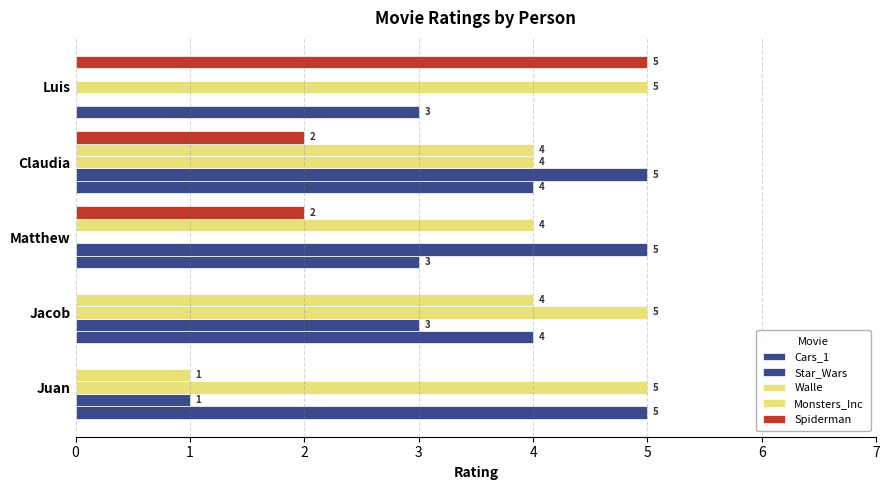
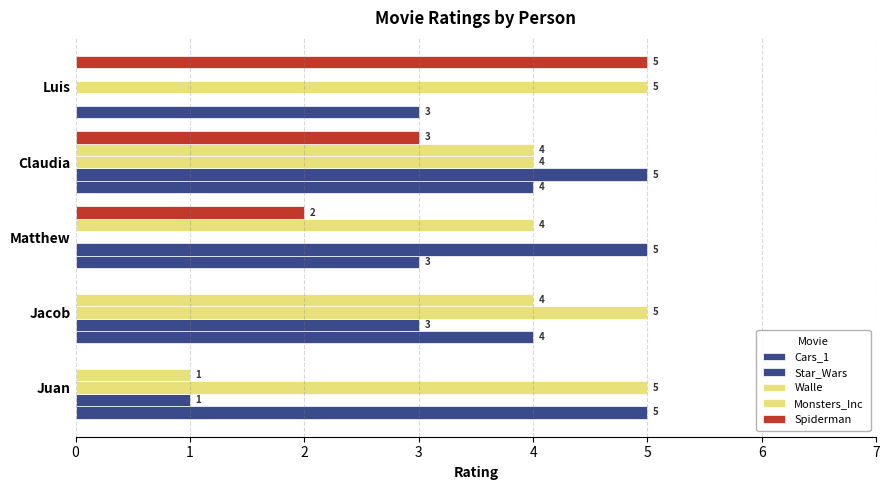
Spiderman, Claudia: 2 -> 3
